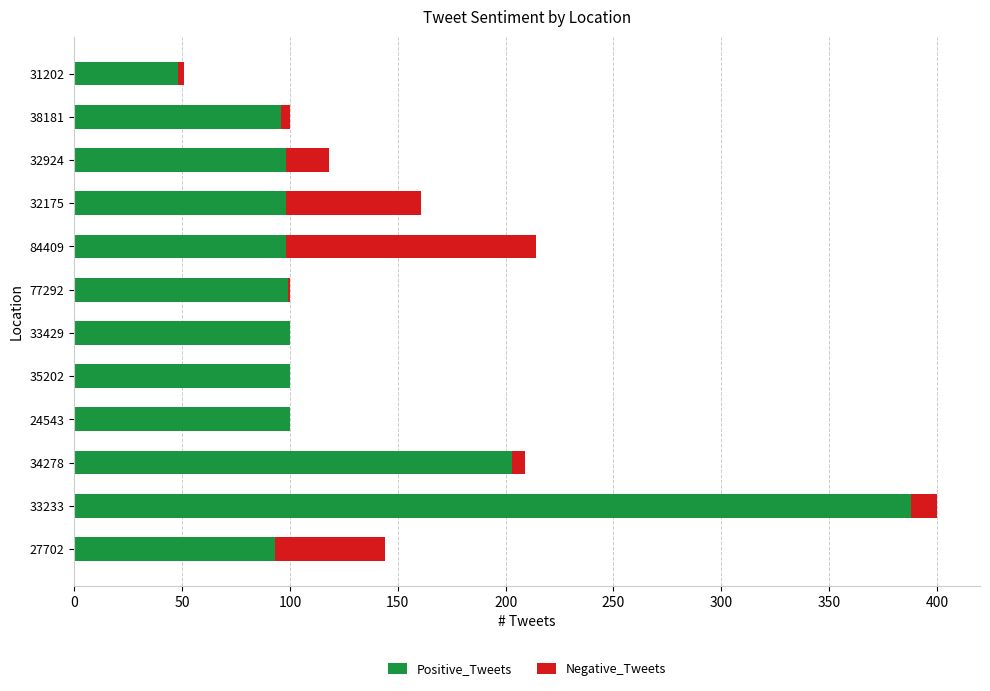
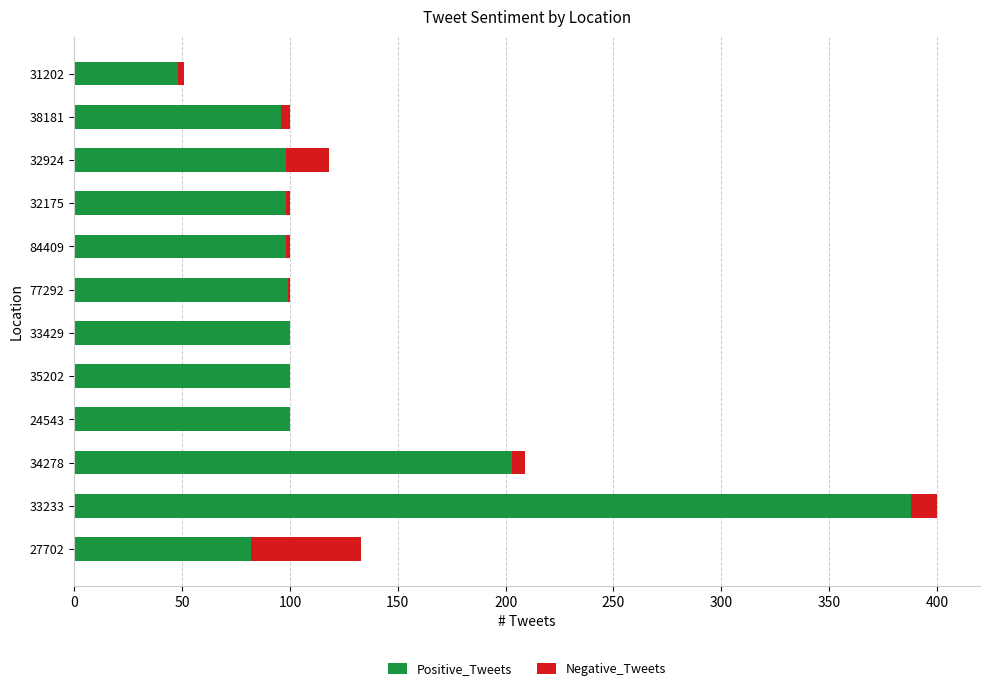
Negative_Tweets, 32175: 63 -> 2
Negative_Tweets, 84409: 116 -> 2
Positive_Tweets, 27702: 93 -> 82
